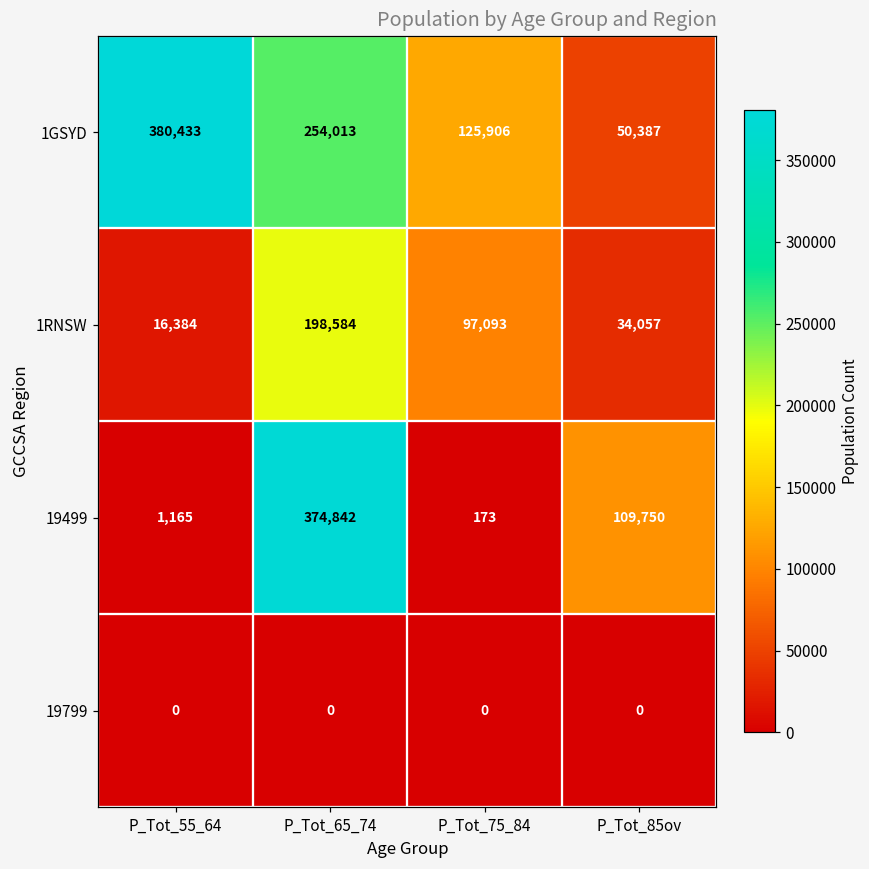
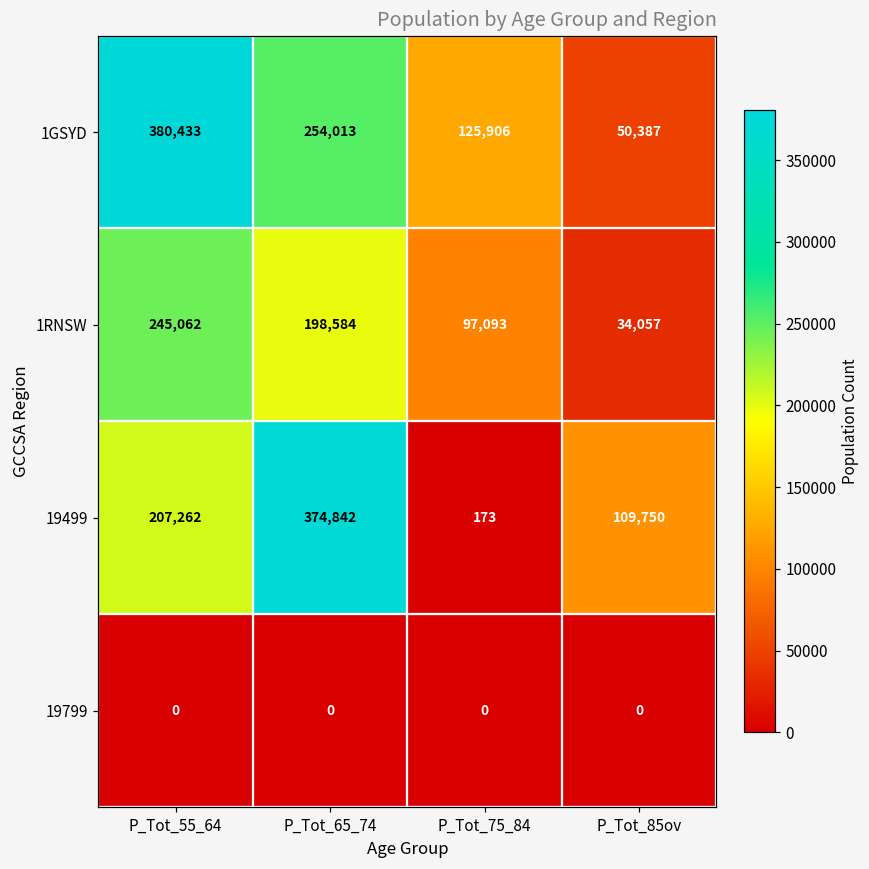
1RNSW, P_Tot_55_64: 16,384 -> 245,062
19499, P_Tot_55_64: 1,165 -> 207,262
